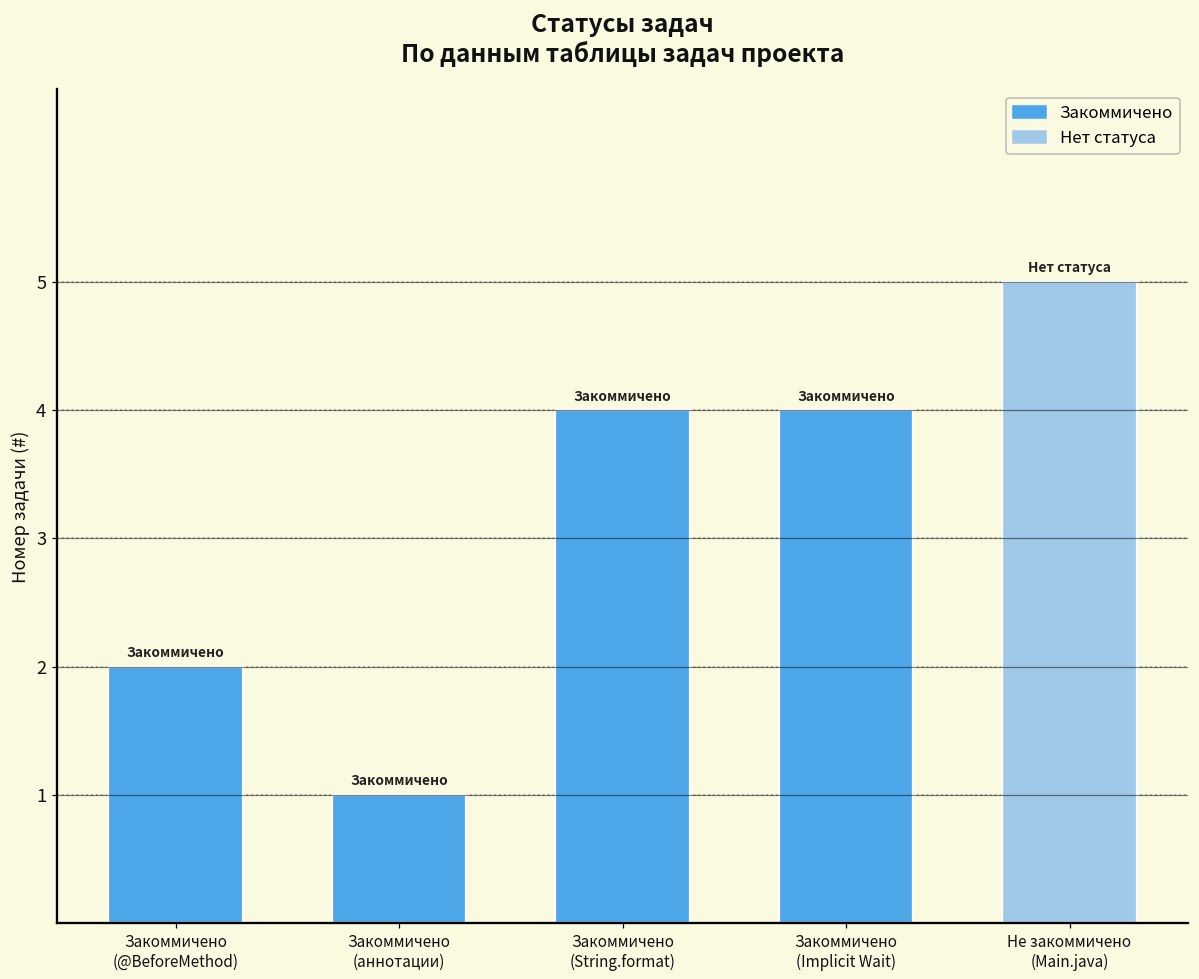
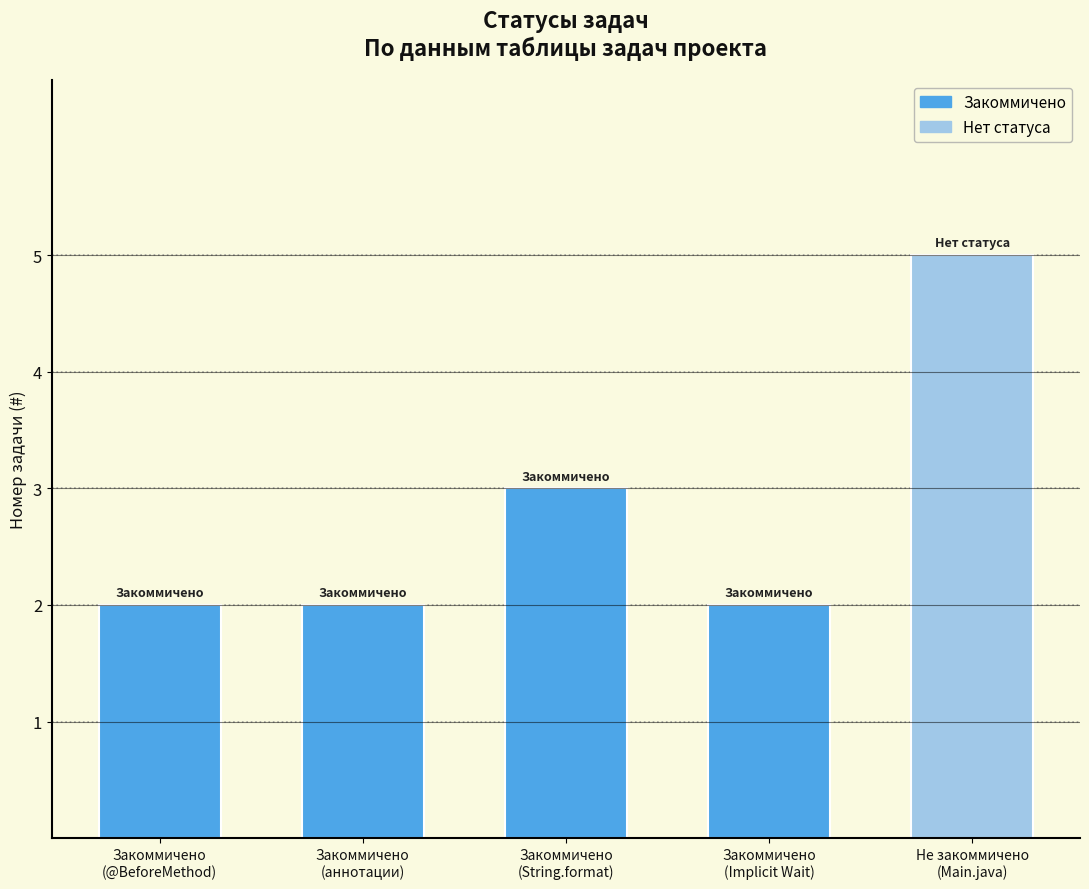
Закоммичено (аннотации): 1 -> 2
Закоммичено (String.format): 4 -> 3
Закоммичено (Implicit Wait): 4 -> 2
